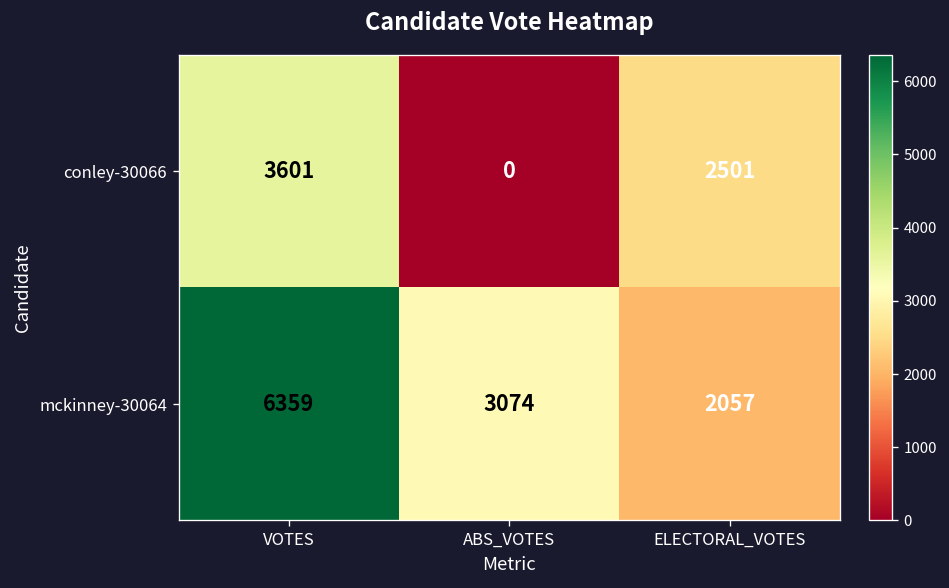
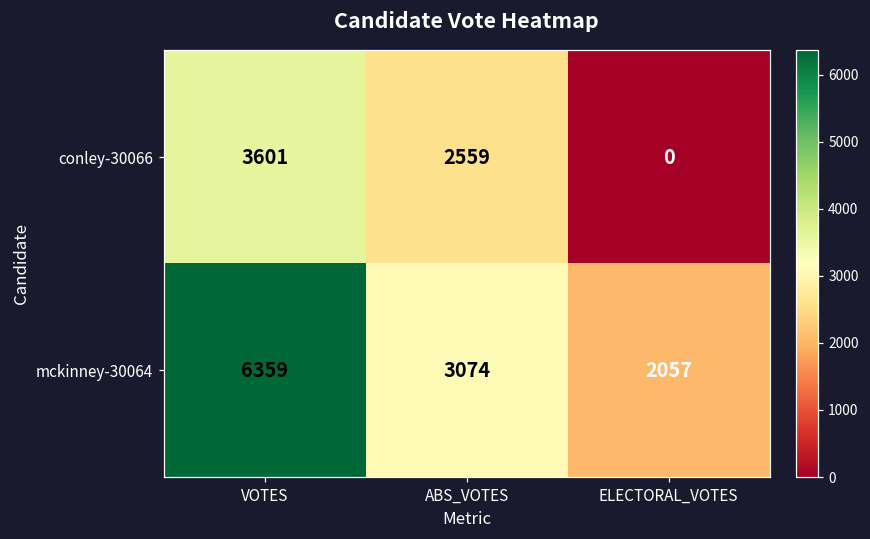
conley-30066, ABS_VOTES: 0 -> 2559
conley-30066, ELECTORAL_VOTES: 2501 -> 0
